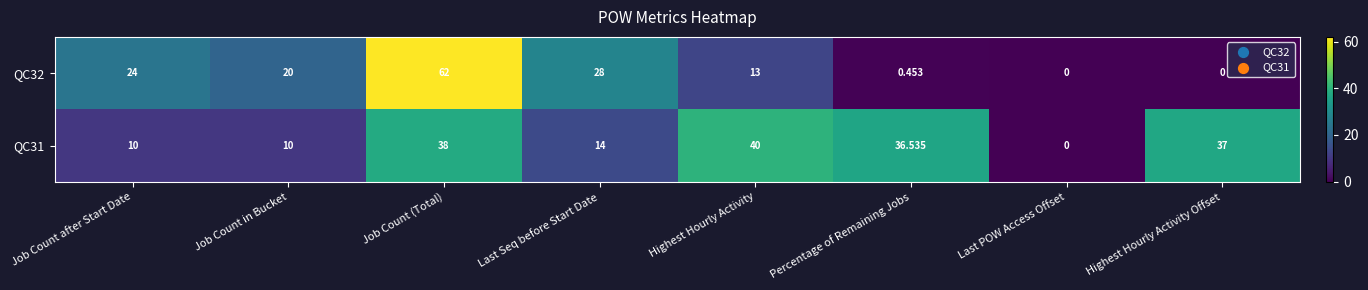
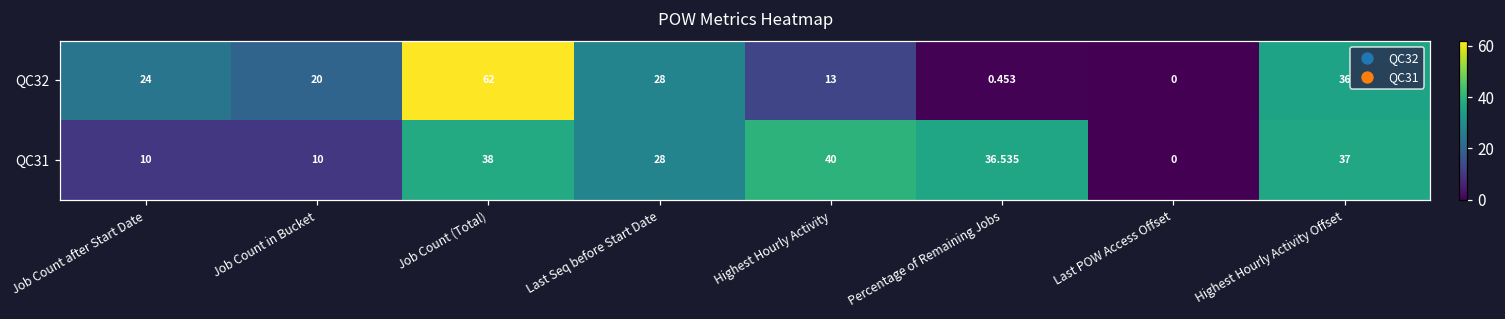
QC32, Highest Hourly Activity Offset: 0 -> 36
QC31, Last Seq before Start Date: 14 -> 28
